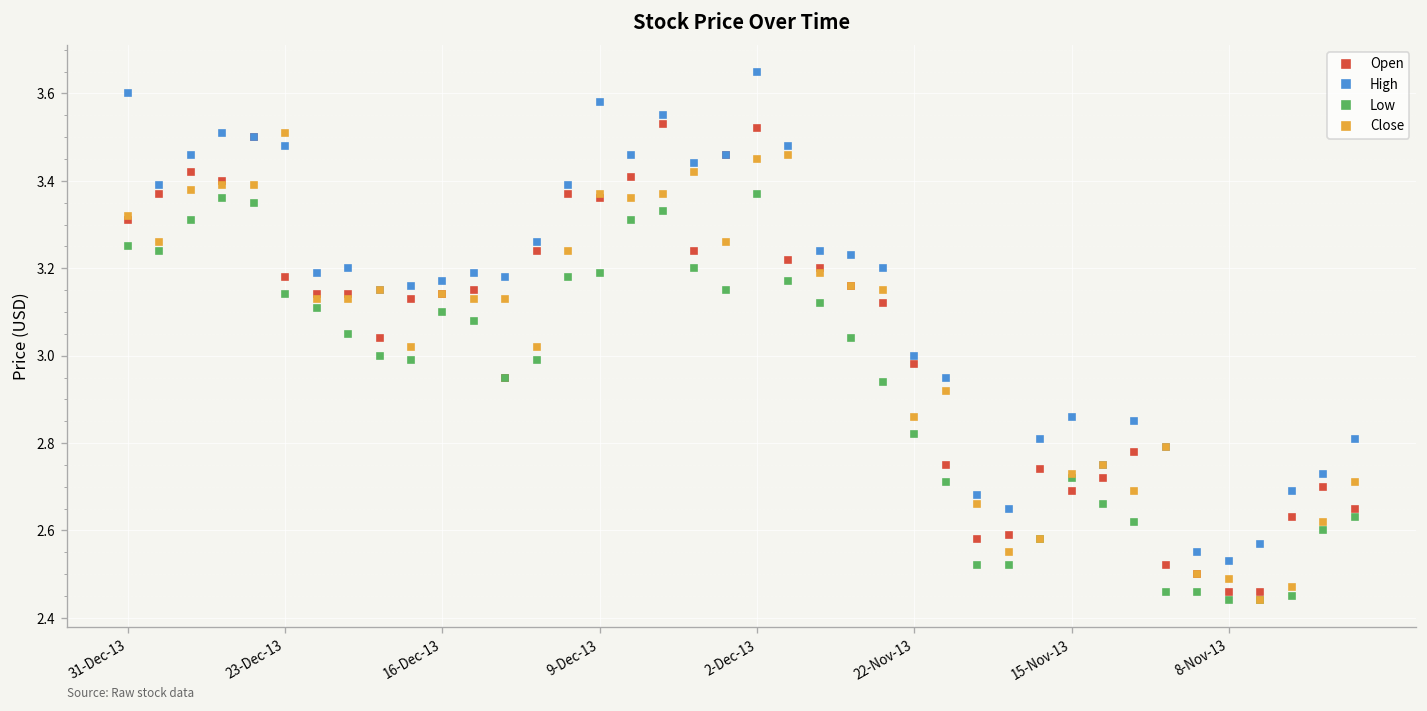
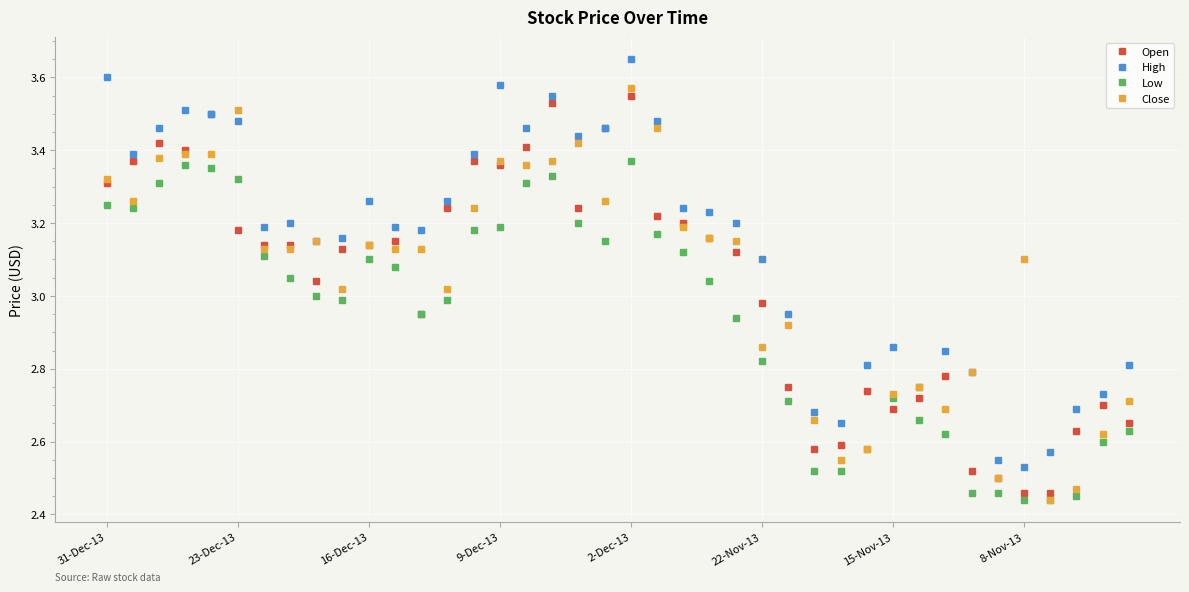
Low, 23-Dec-13: 3.14 -> 3.32
High, 16-Dec-13: 3.17 -> 3.26
Open, 2-Dec-13: 3.52 -> 3.55
Close, 2-Dec-13: 3.45 -> 3.57
High, 22-Nov-13: 3.0 -> 3.1
Close, 8-Nov-13: 2.49 -> 3.10
